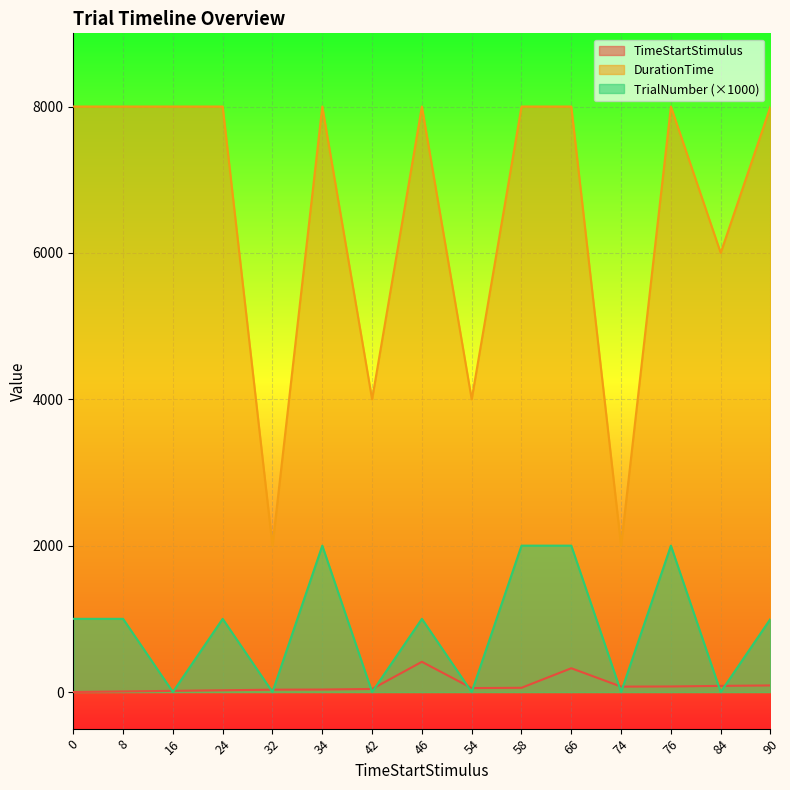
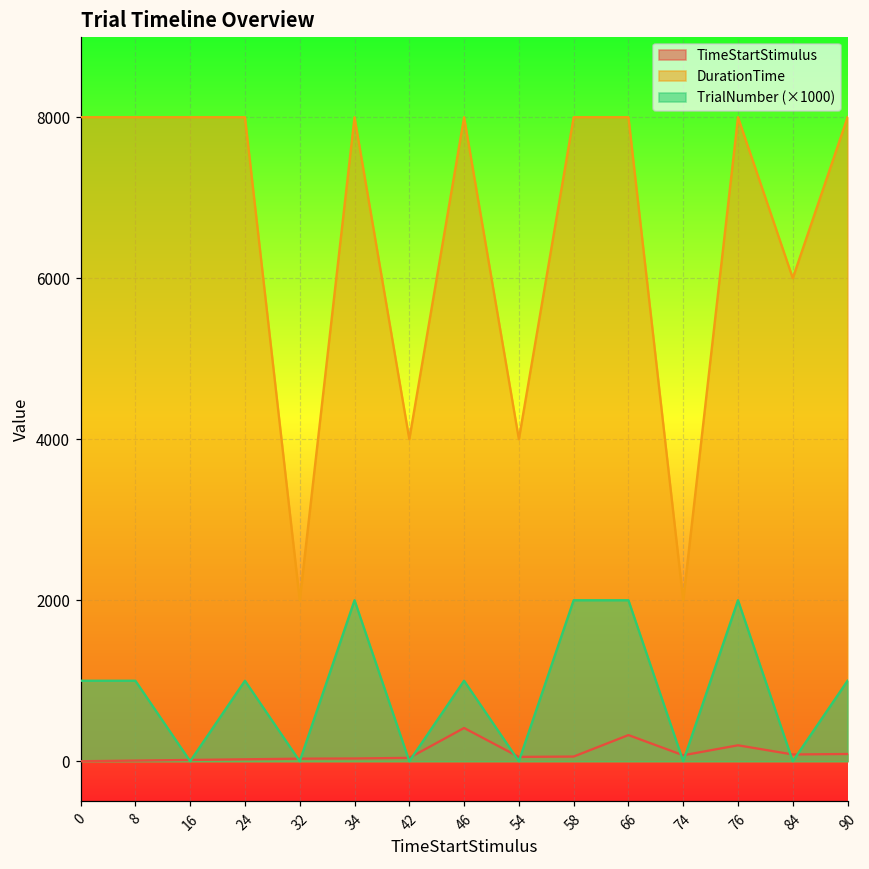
TimeStartStimulus, 76: 100 -> 200
